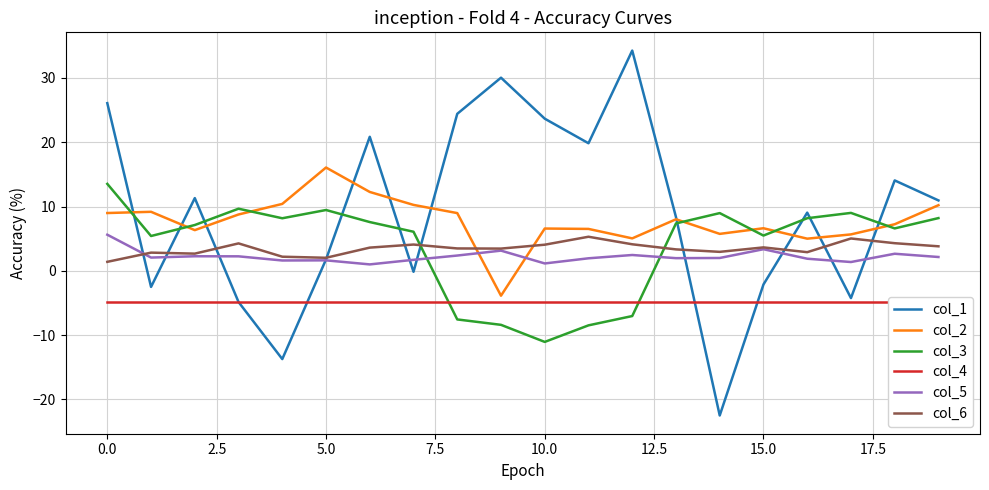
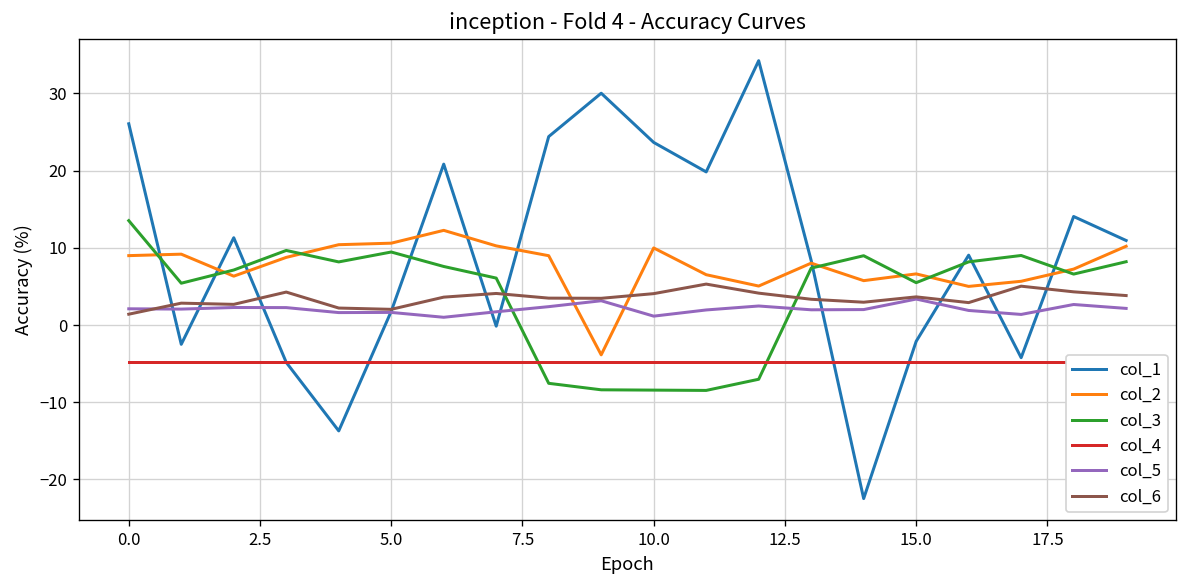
col_5, 0.0: 6 -> 2
col_2, 5.0: 16 -> 11
col_2, 10.0: 7 -> 10
col_3, 10.0: -11 -> -8
